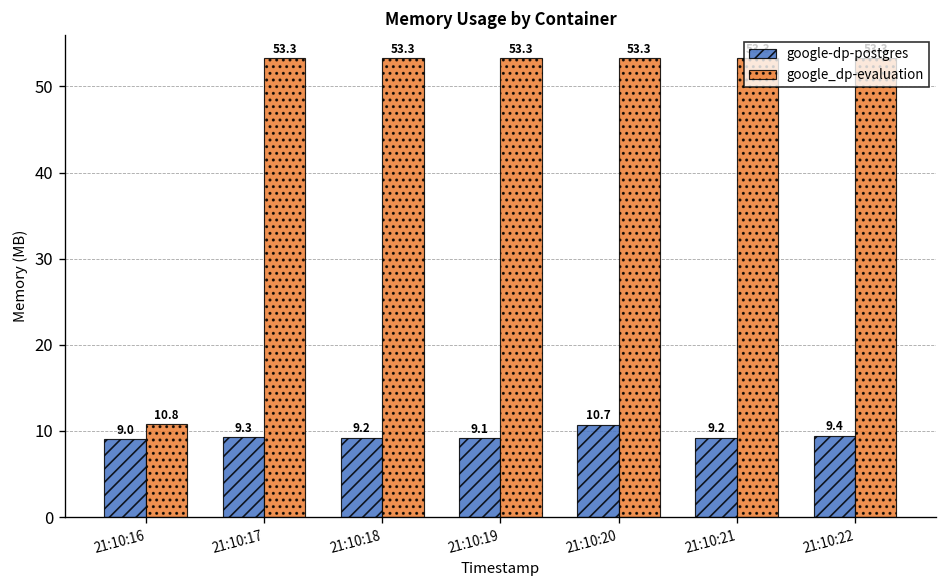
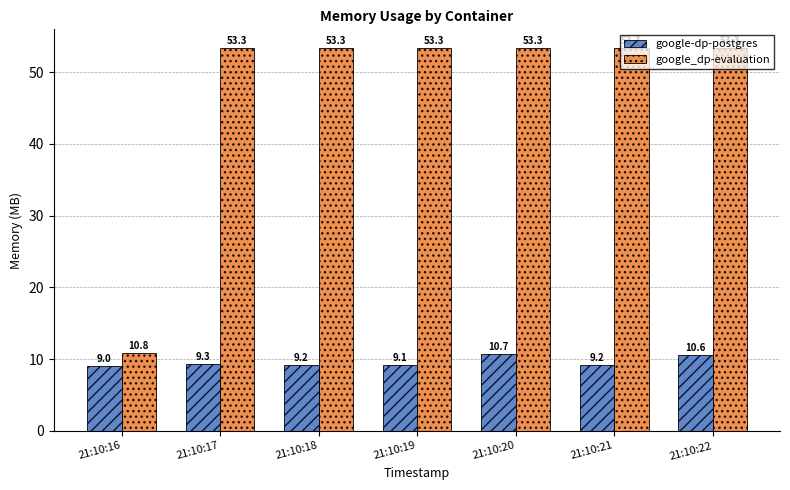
google-dp-postgres, 21:10:22: 9.4 -> 10.6
